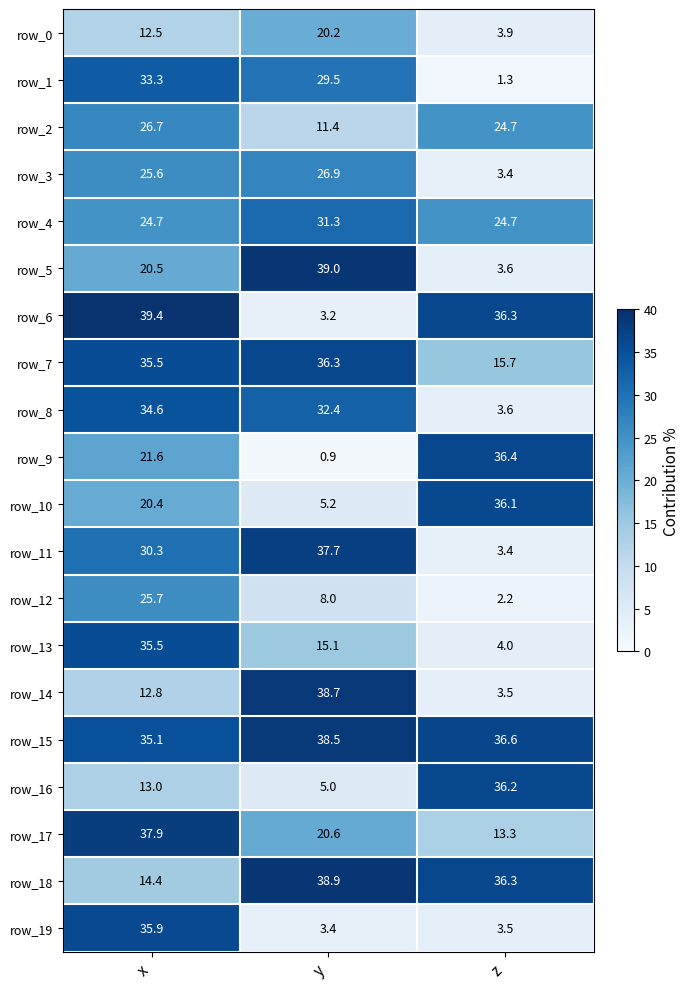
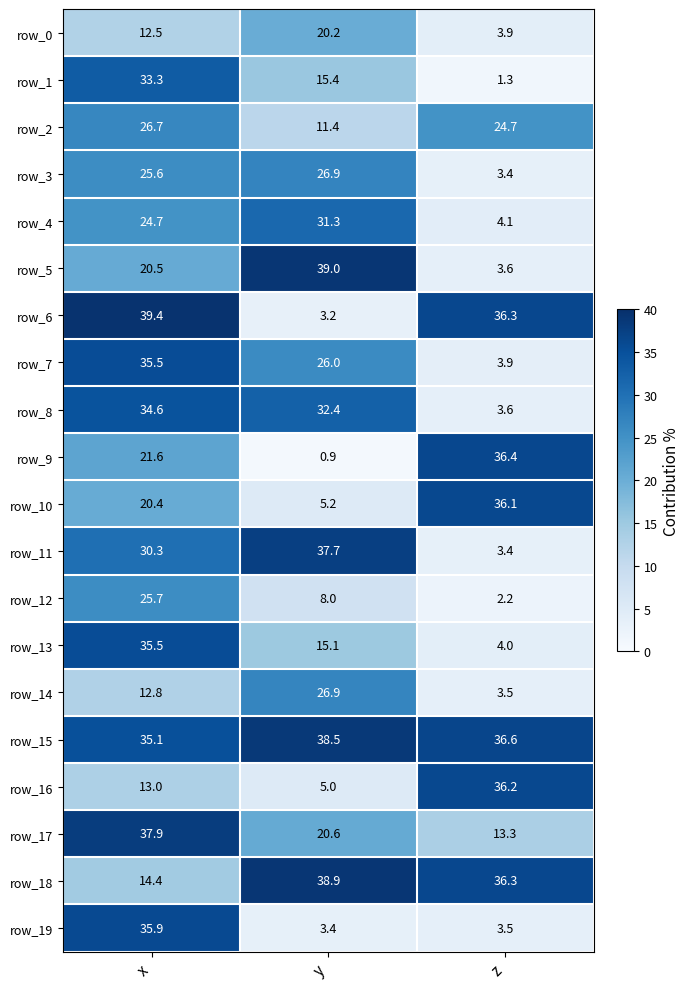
row_1, y: 29.5 -> 15.4
row_4, z: 24.7 -> 4.1
row_7, y: 36.3 -> 26.0
row_7, z: 15.7 -> 3.9
row_14, y: 38.7 -> 26.9
